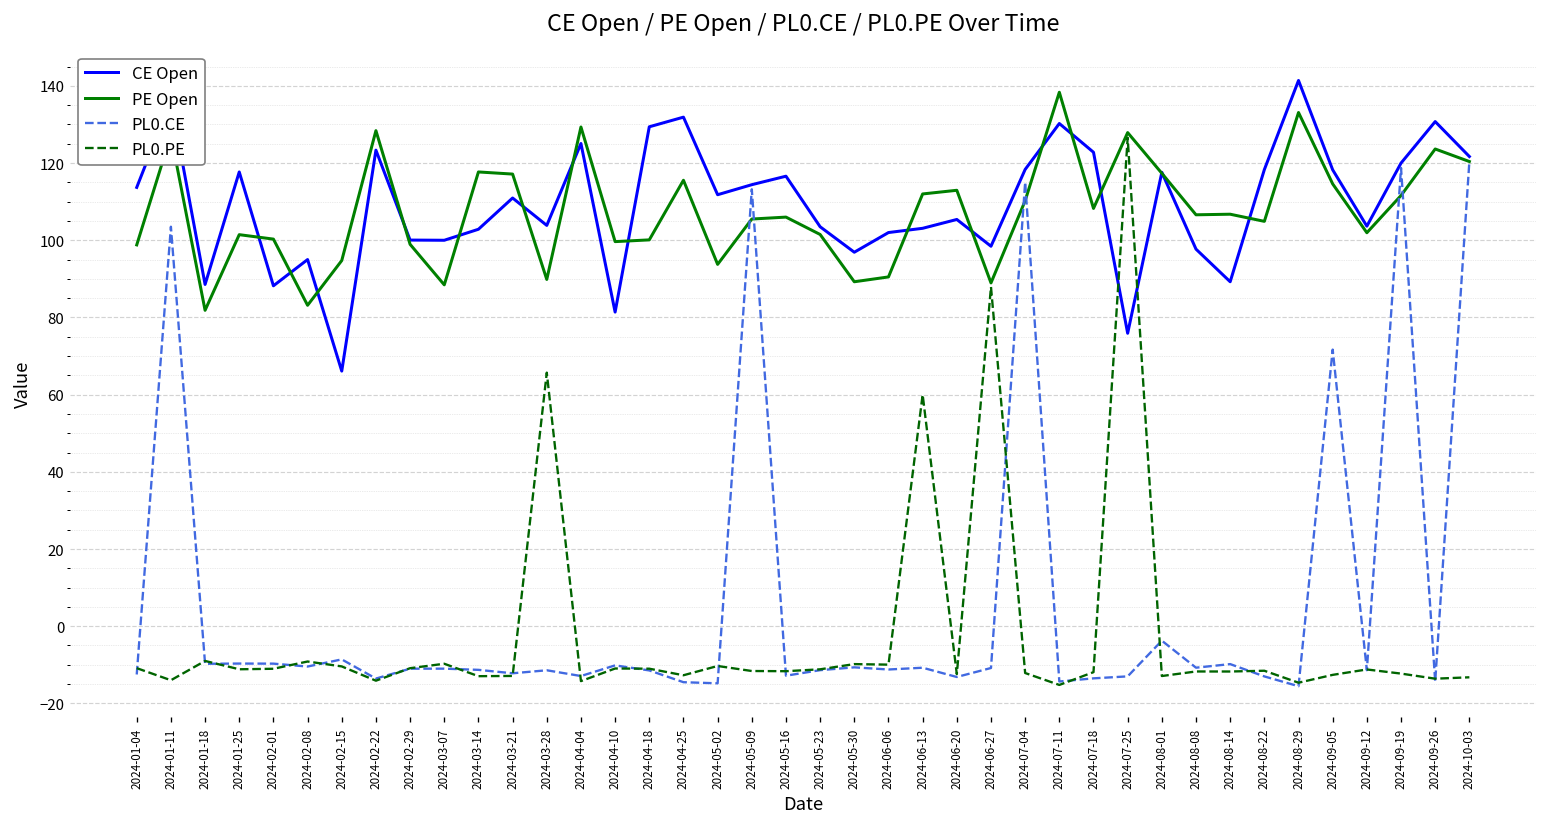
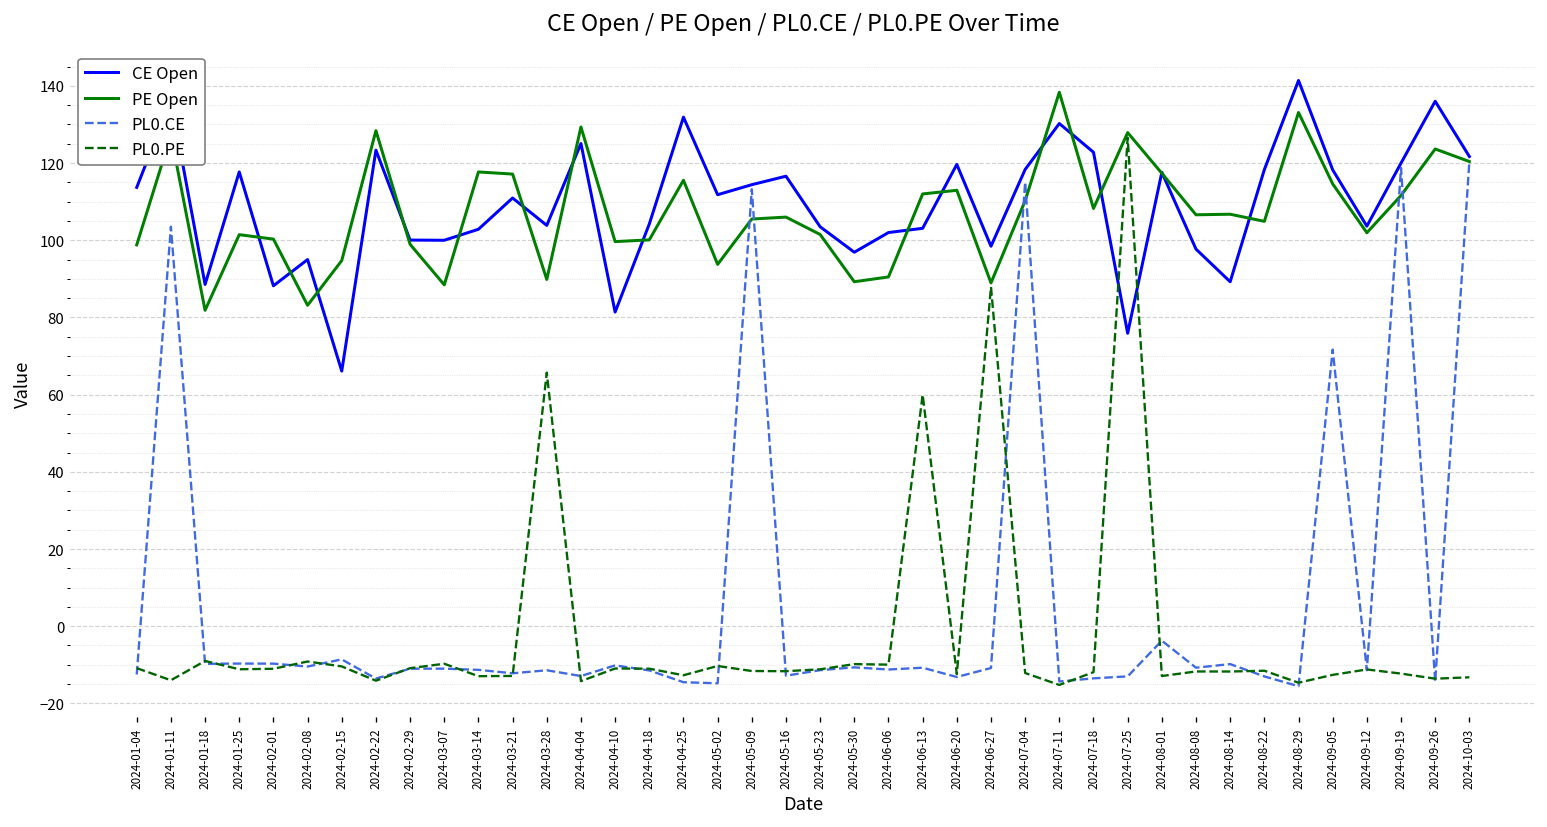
CE Open, 2024-04-18: 129 -> 104
CE Open, 2024-06-20: 105 -> 120
CE Open, 2024-09-26: 131 -> 136
